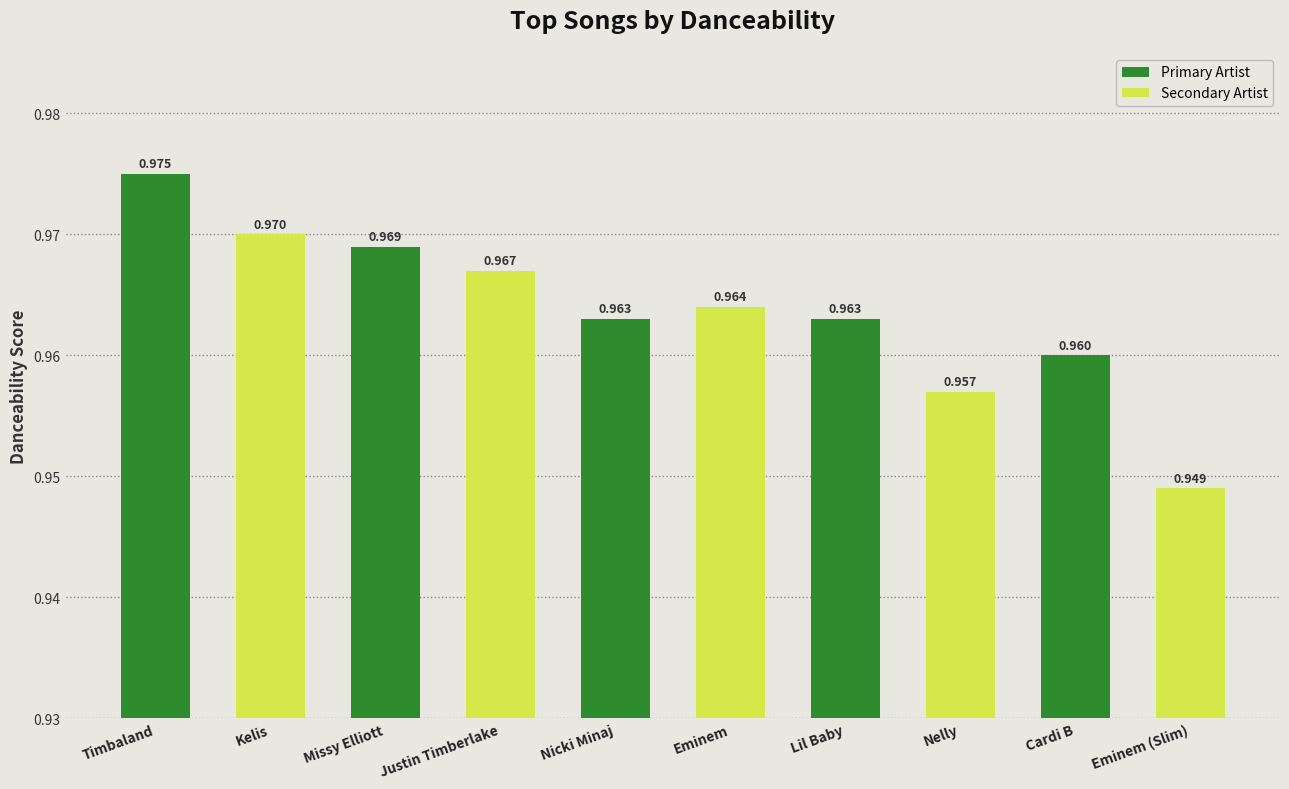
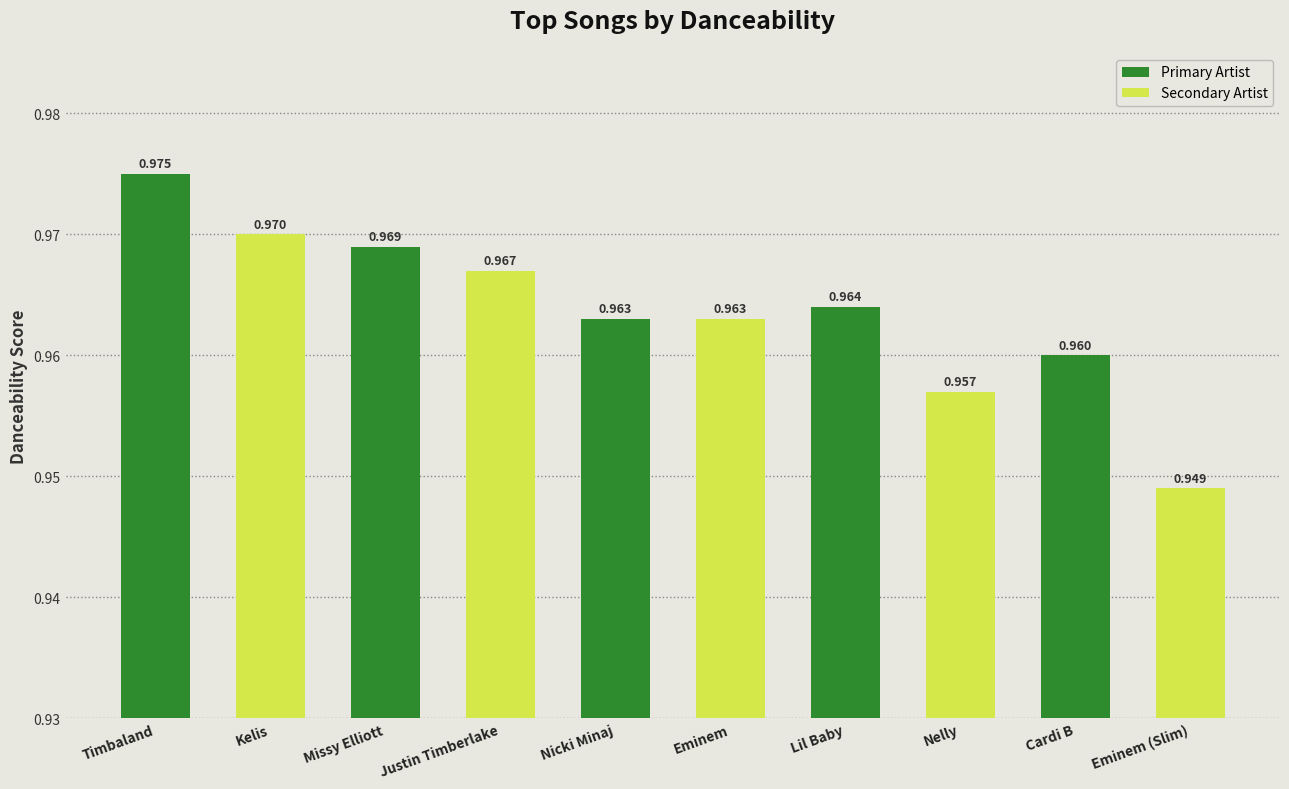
Eminem: 0.964 -> 0.963
Lil Baby: 0.963 -> 0.964
